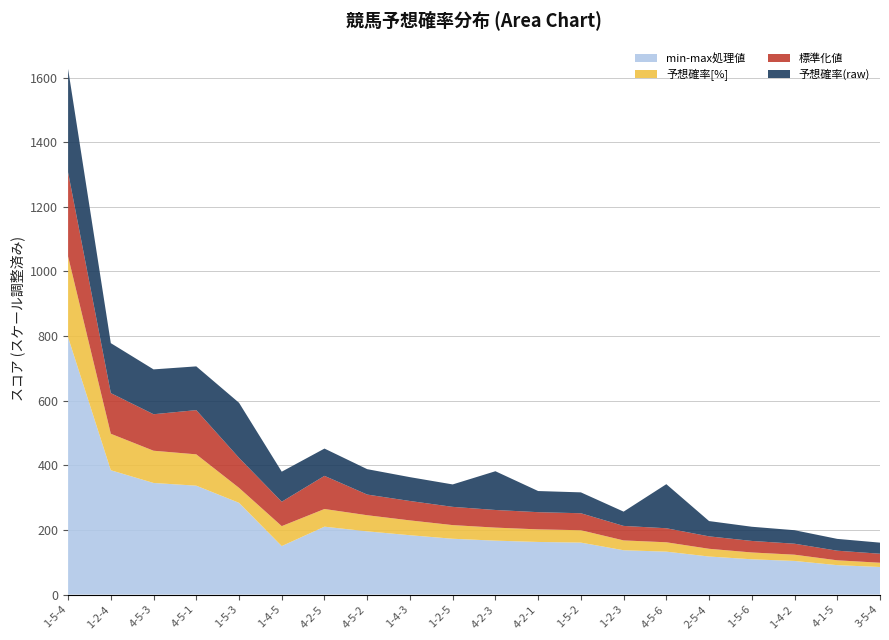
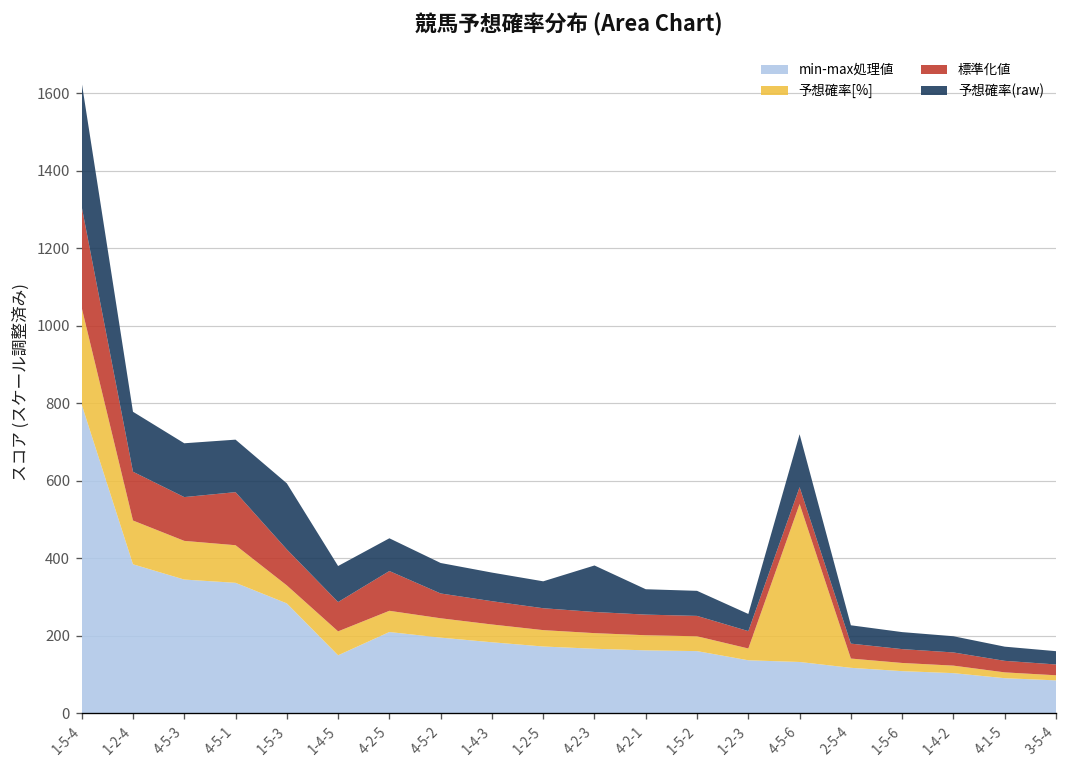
予想確率[%], 4-5-6: 30 -> 410
